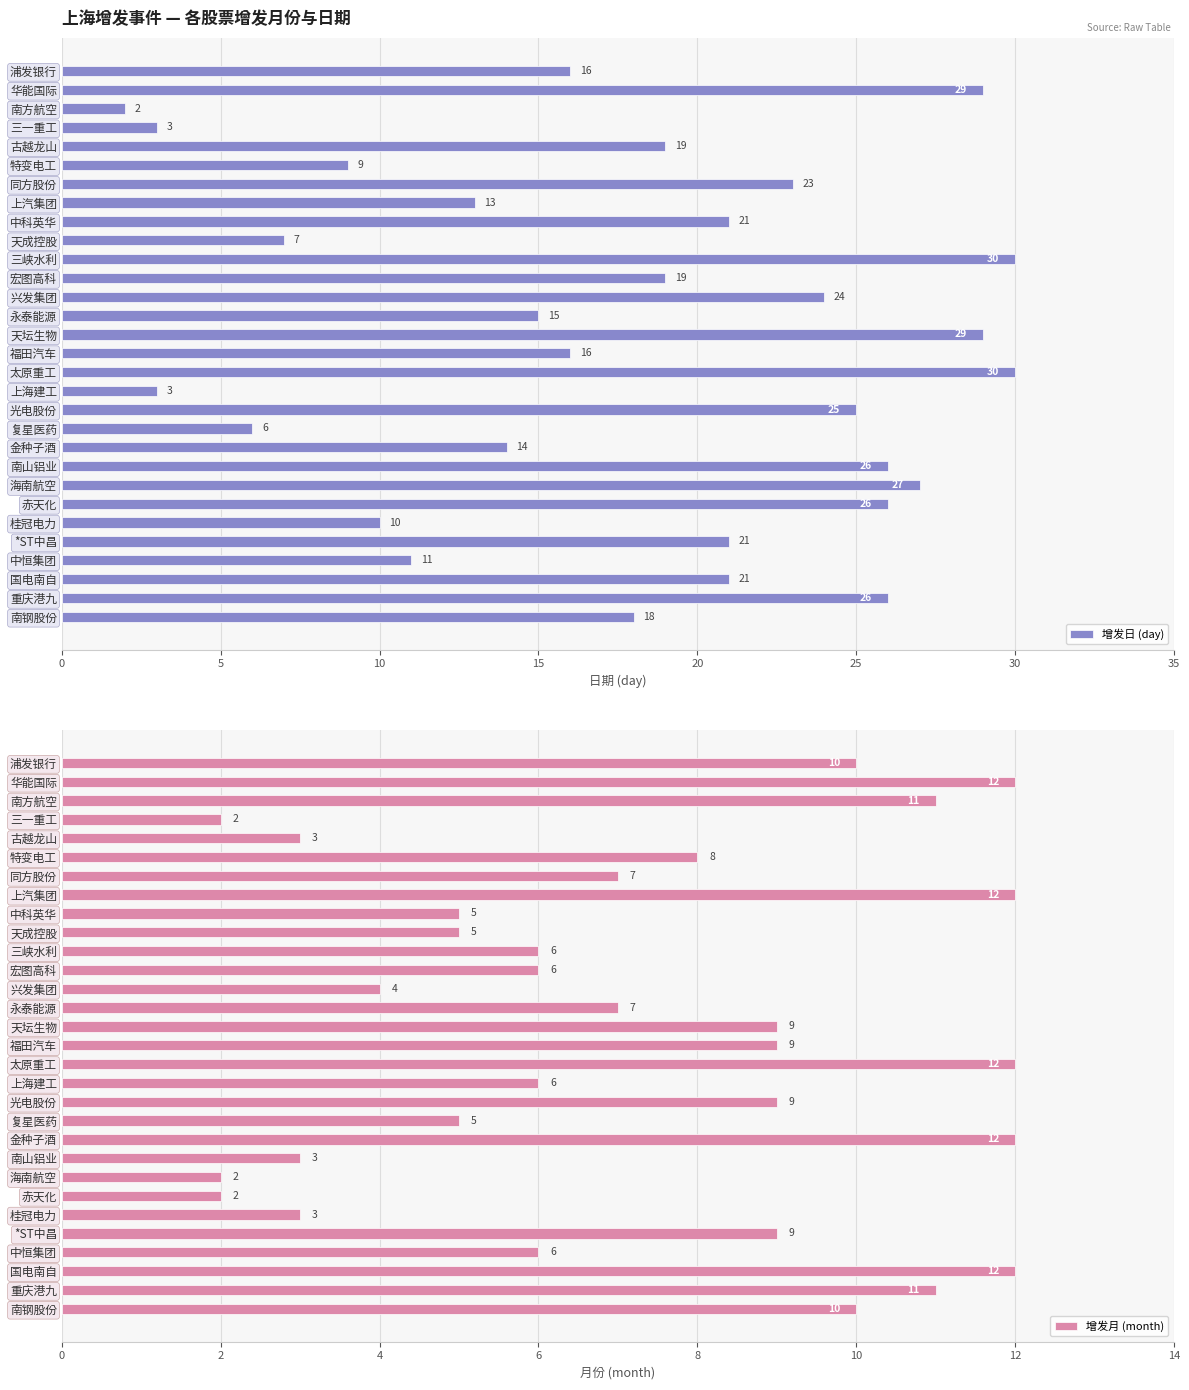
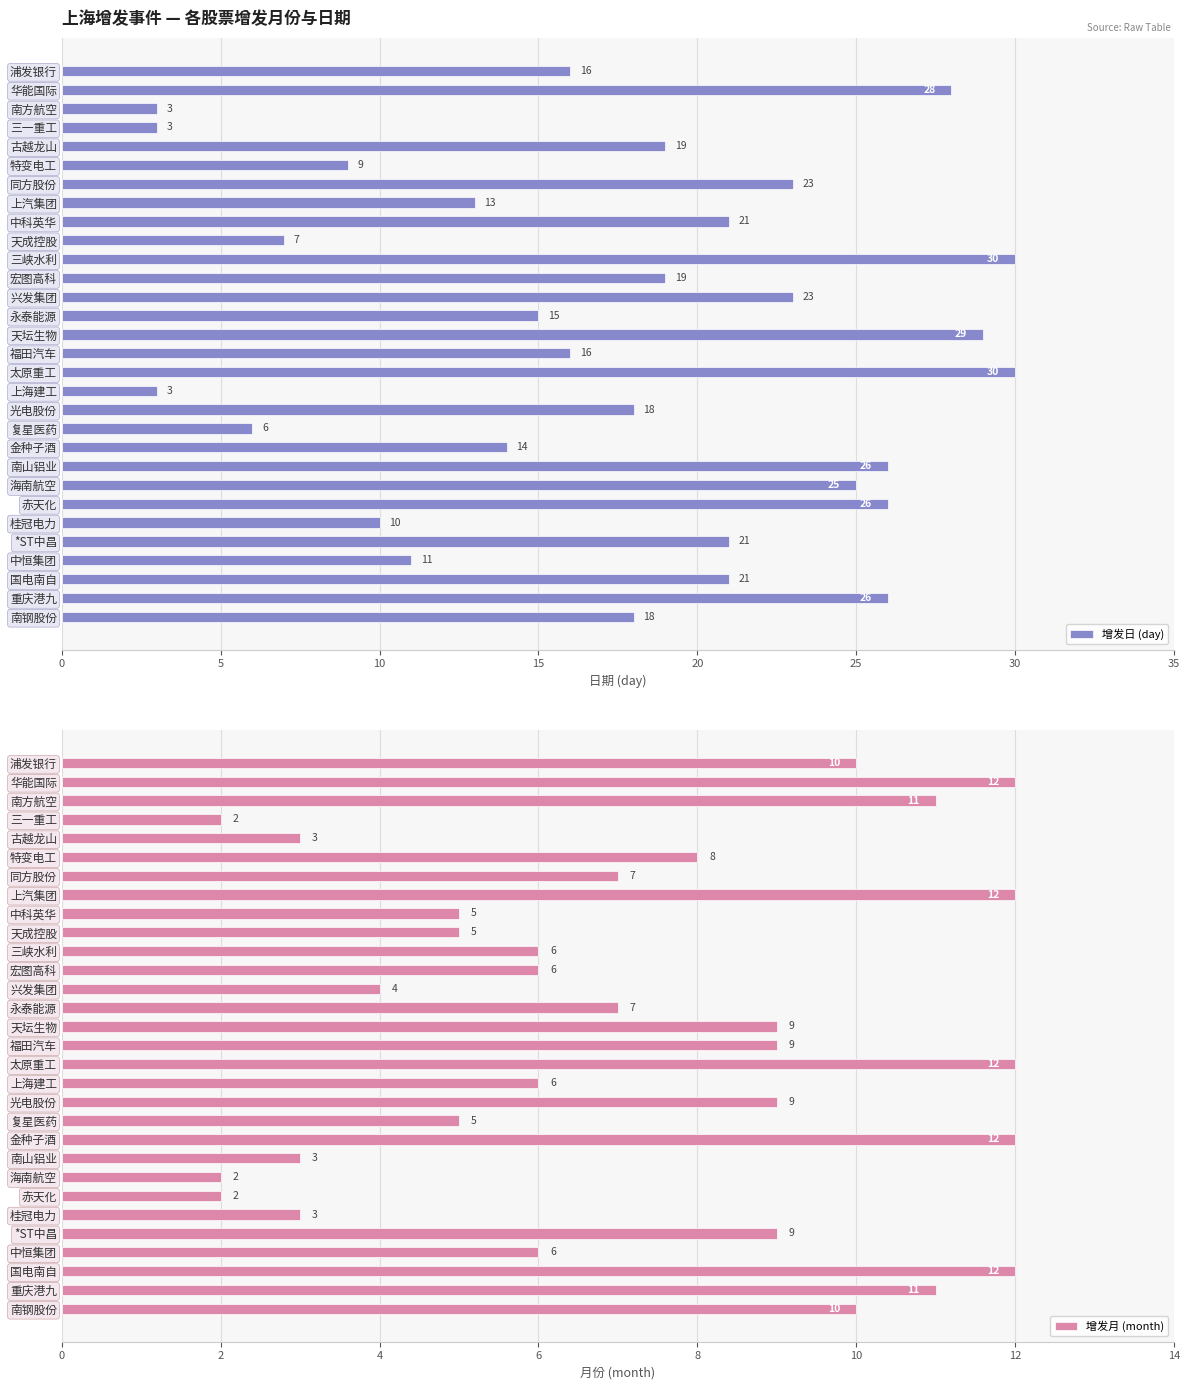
上海增发事件 — 各股票增发月份与日期, 华能国际: 29 -> 28
上海增发事件 — 各股票增发月份与日期, 南方航空: 2 -> 3
上海增发事件 — 各股票增发月份与日期, 兴发集团: 24 -> 23
上海增发事件 — 各股票增发月份与日期, 光电股份: 25 -> 18
上海增发事件 — 各股票增发月份与日期, 海南航空: 27 -> 25
